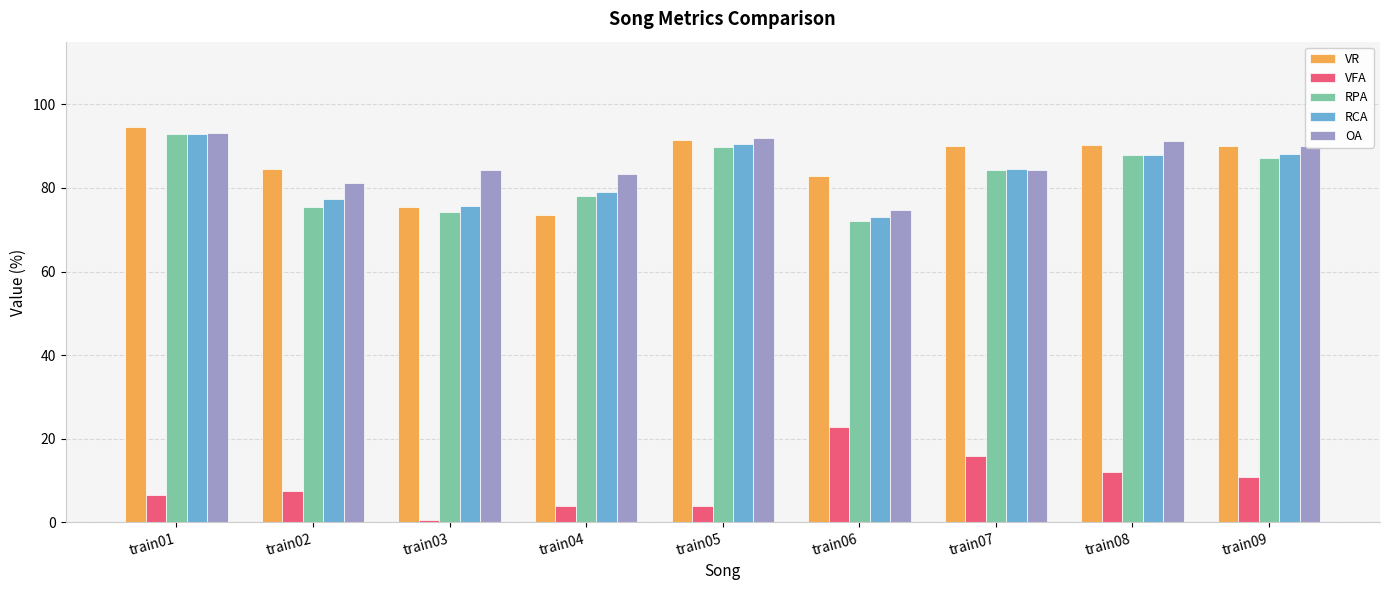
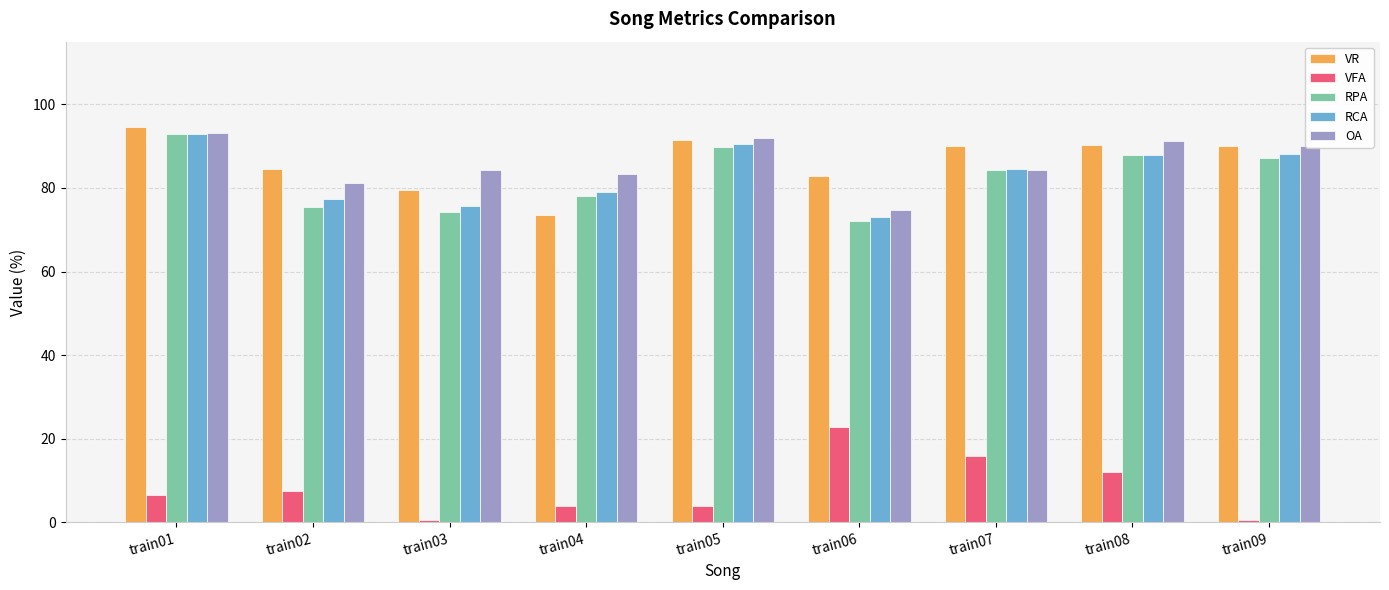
VR, train03: 75 -> 80
VFA, train09: 11 -> 1
